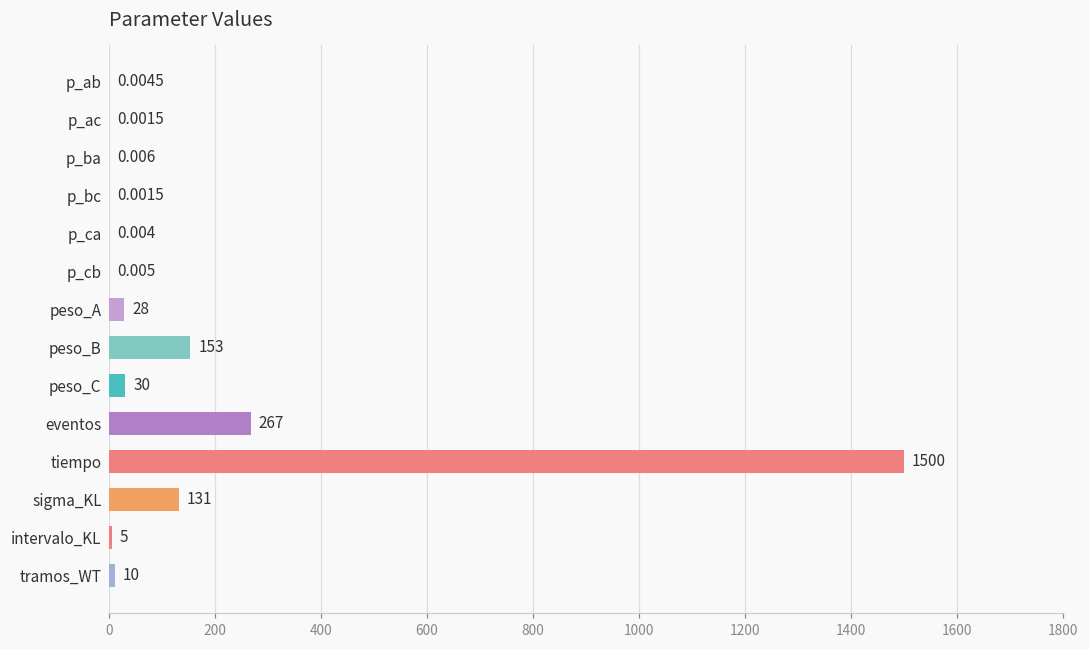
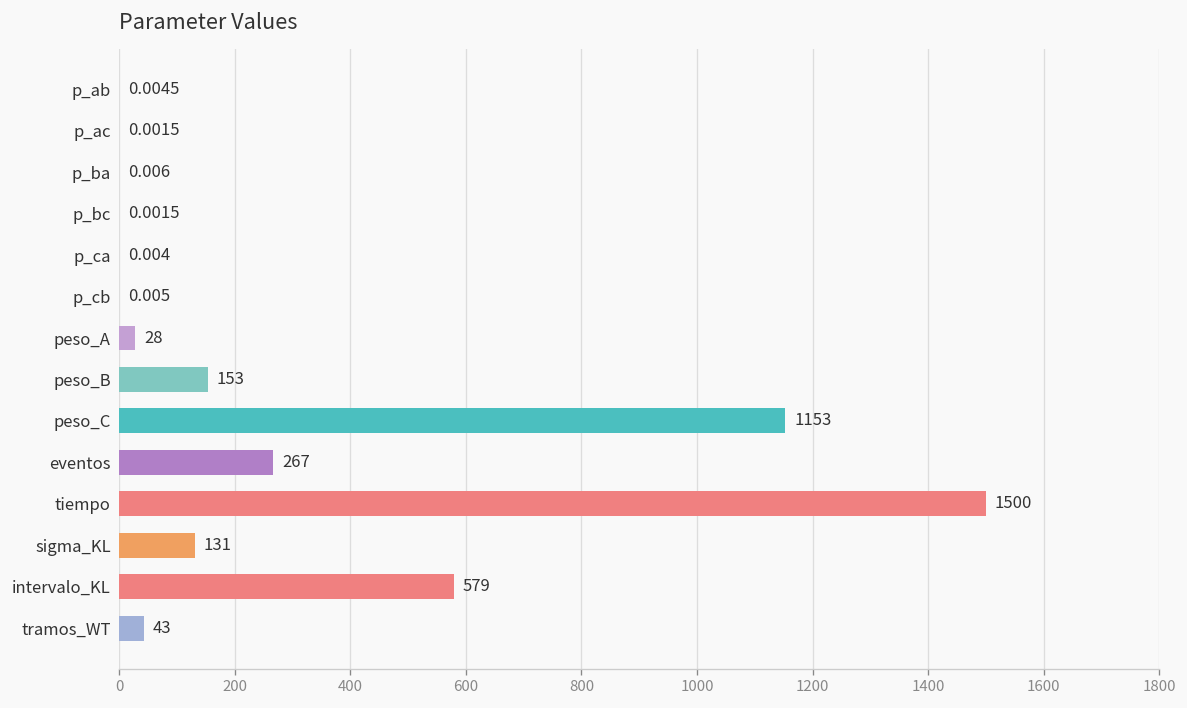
peso_C: 30 -> 1153
intervalo_KL: 5 -> 579
tramos_WT: 10 -> 43
